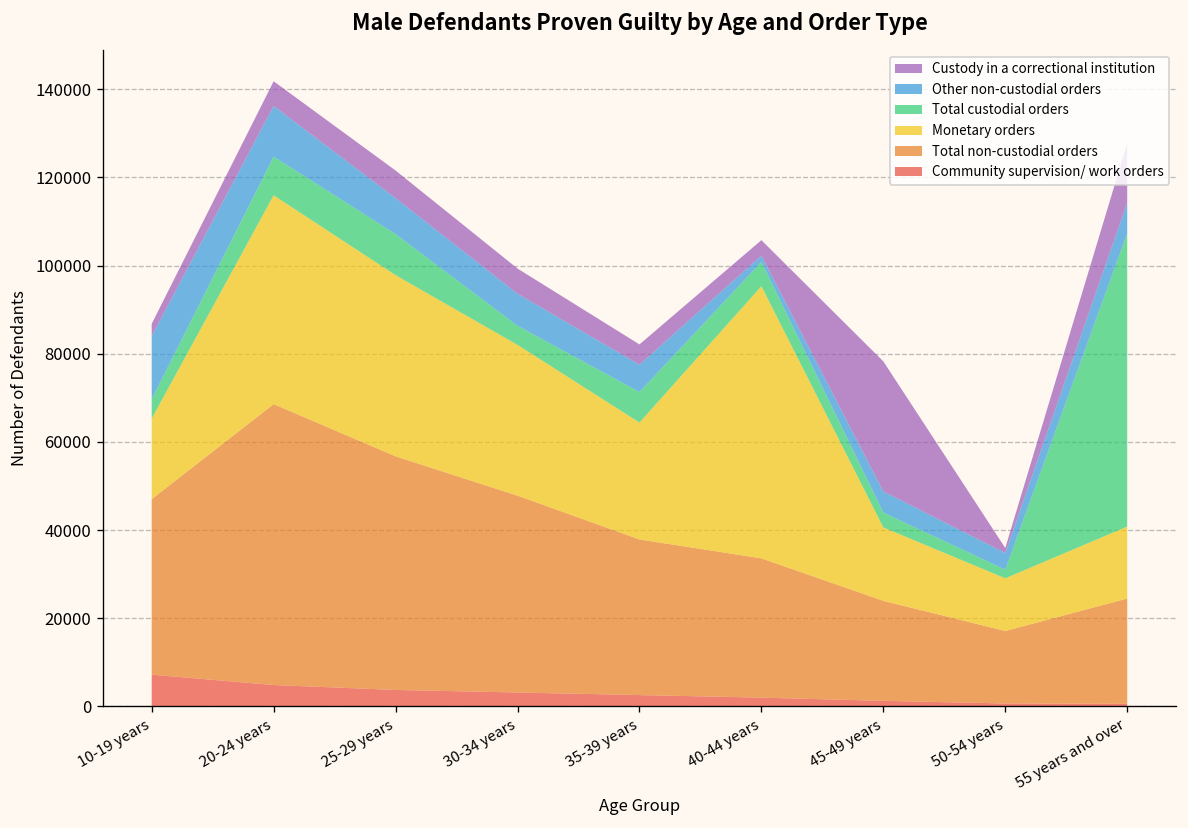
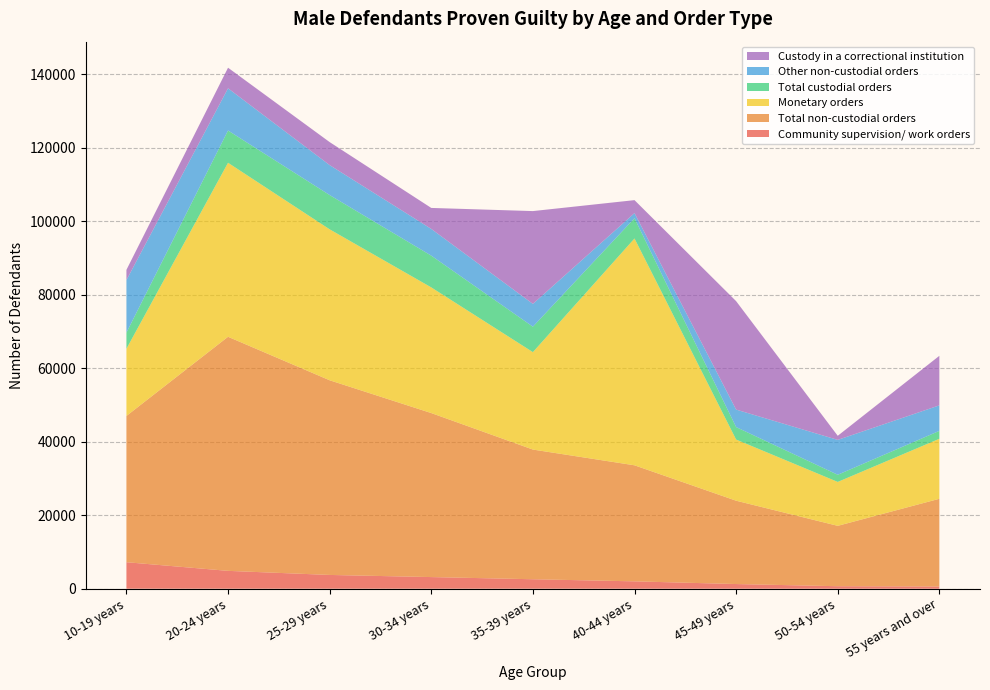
Total custodial orders, 30-34 years: 4000 -> 9000
Custody in a correctional institution, 35-39 years: 5000 -> 25000
Other non-custodial orders, 50-54 years: 4000 -> 9000
Total custodial orders, 55 years and over: 67000 -> 2000
